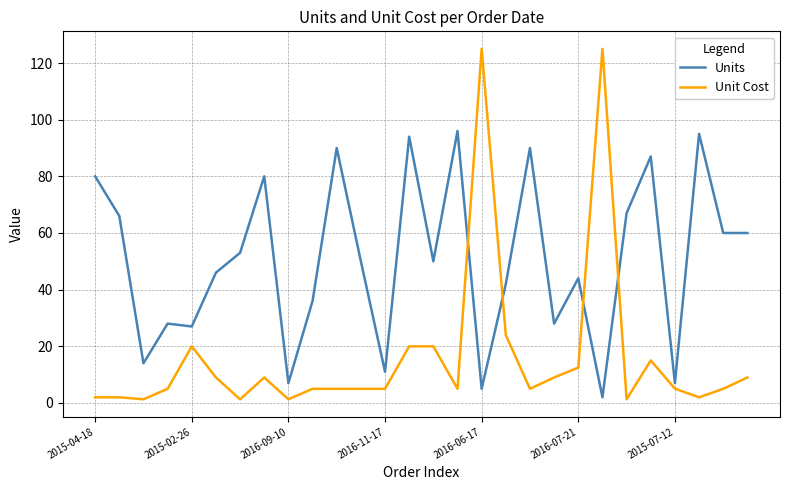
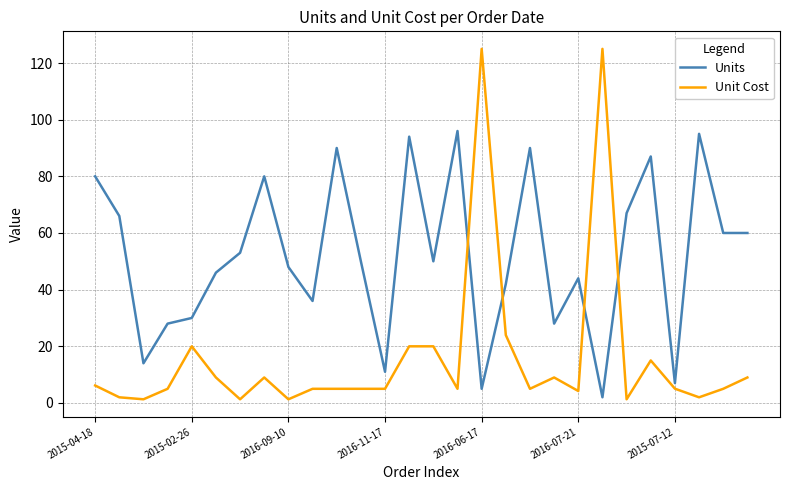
Unit Cost, 2015-04-18: 2 -> 6
Units, 2015-02-26: 27 -> 30
Units, 2016-09-10: 7 -> 48
Unit Cost, 2016-07-21: 12 -> 4
